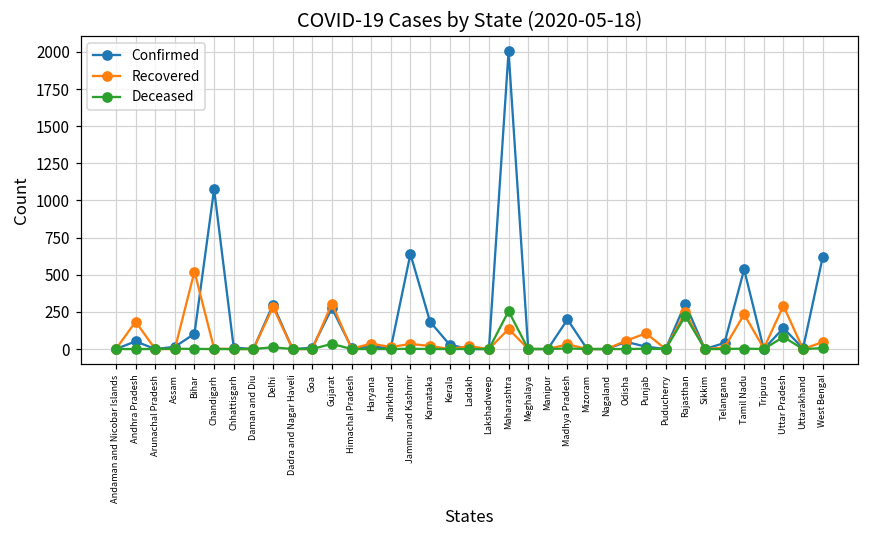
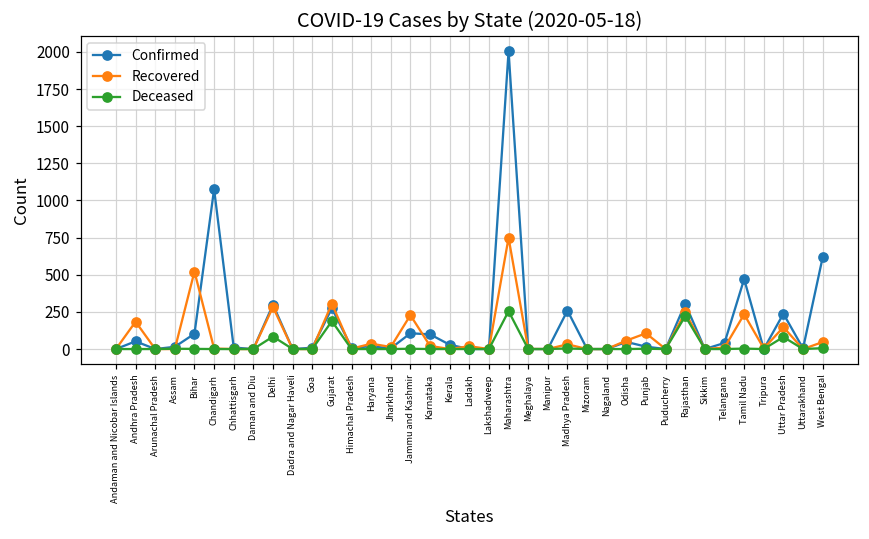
Deceased, Delhi: 10 -> 80
Deceased, Gujarat: 40 -> 190
Confirmed, Jammu and Kashmir: 640 -> 110
Recovered, Jammu and Kashmir: 30 -> 230
Confirmed, Karnataka: 180 -> 100
Recovered, Maharashtra: 140 -> 750
Confirmed, Madhya Pradesh: 200 -> 260
Confirmed, Tamil Nadu: 540 -> 470
Confirmed, Uttar Pradesh: 140 -> 240
Recovered, Uttar Pradesh: 290 -> 150
